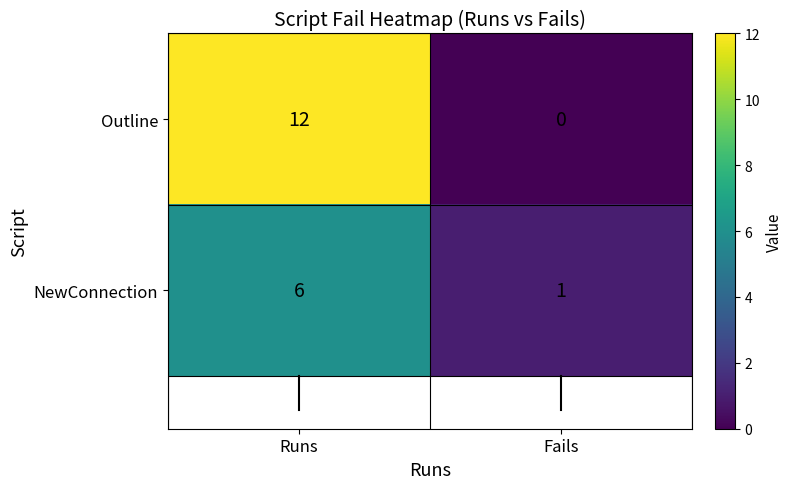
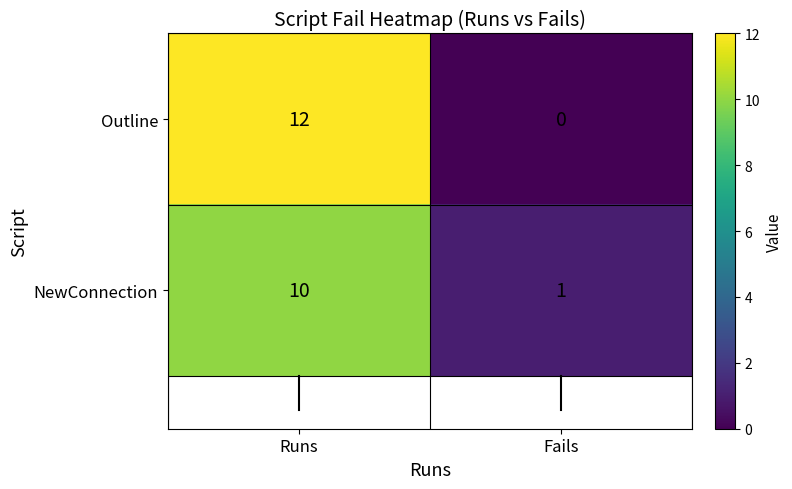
NewConnection, Runs: 6 -> 10
